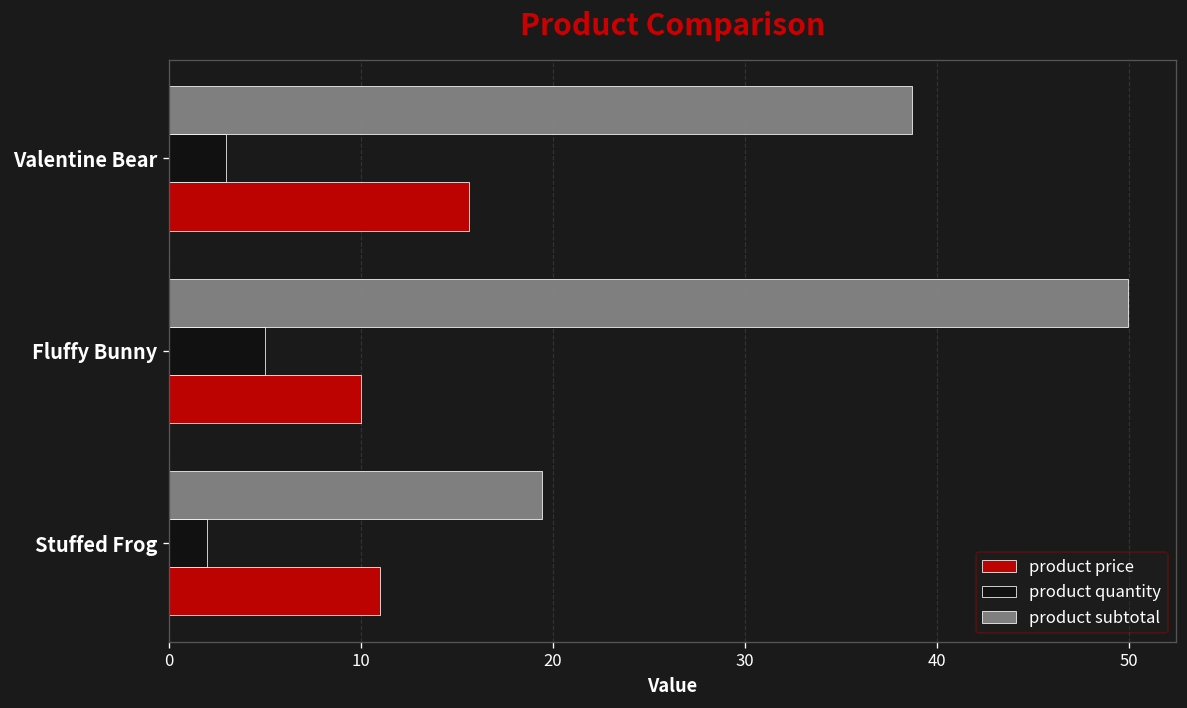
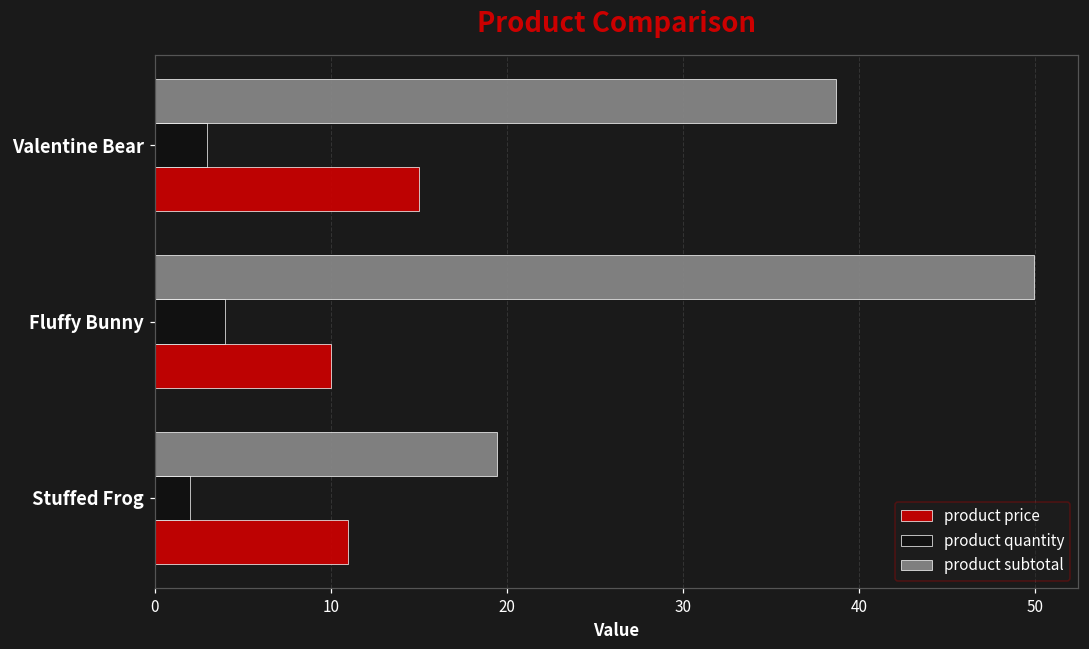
product price, Valentine Bear: 15.6 -> 15.0
product quantity, Fluffy Bunny: 5 -> 4
